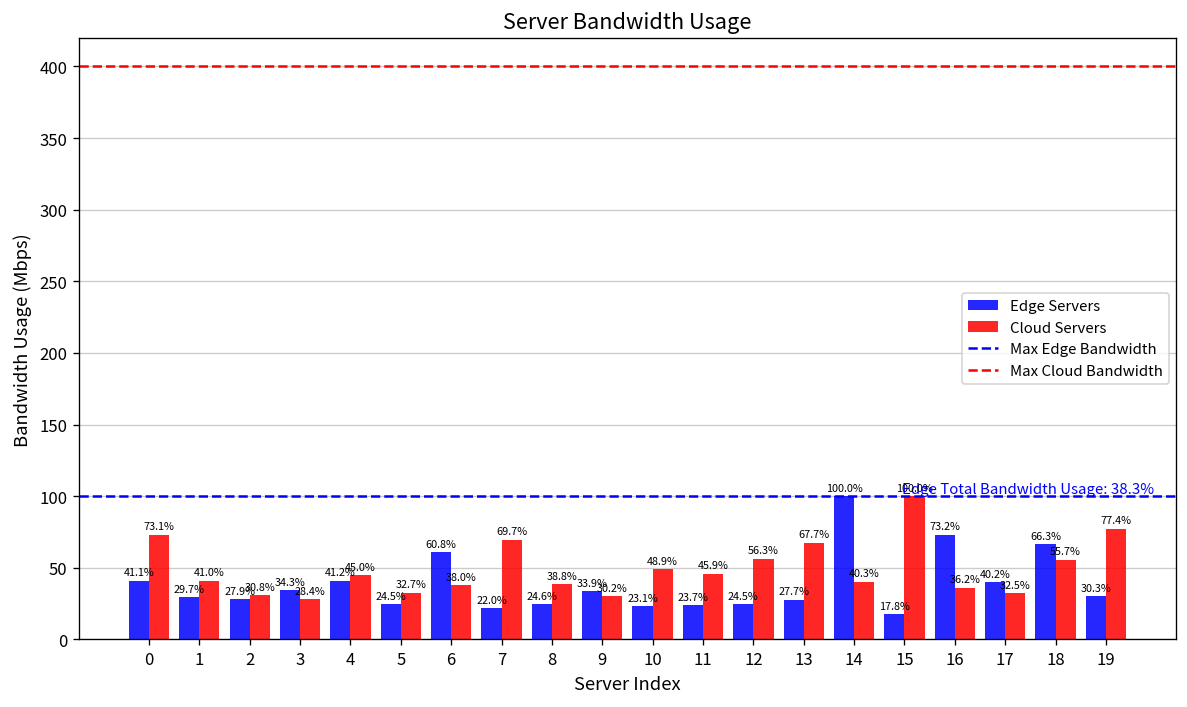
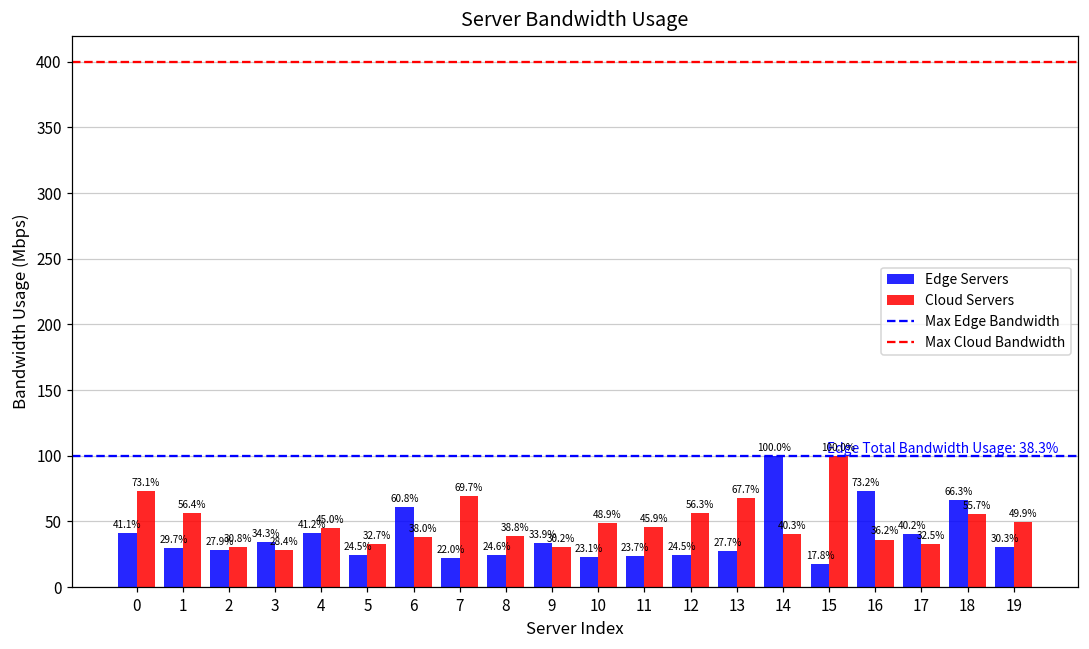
Cloud Servers, 1: 41.0% -> 56.4%
Cloud Servers, 19: 77.4% -> 49.9%
